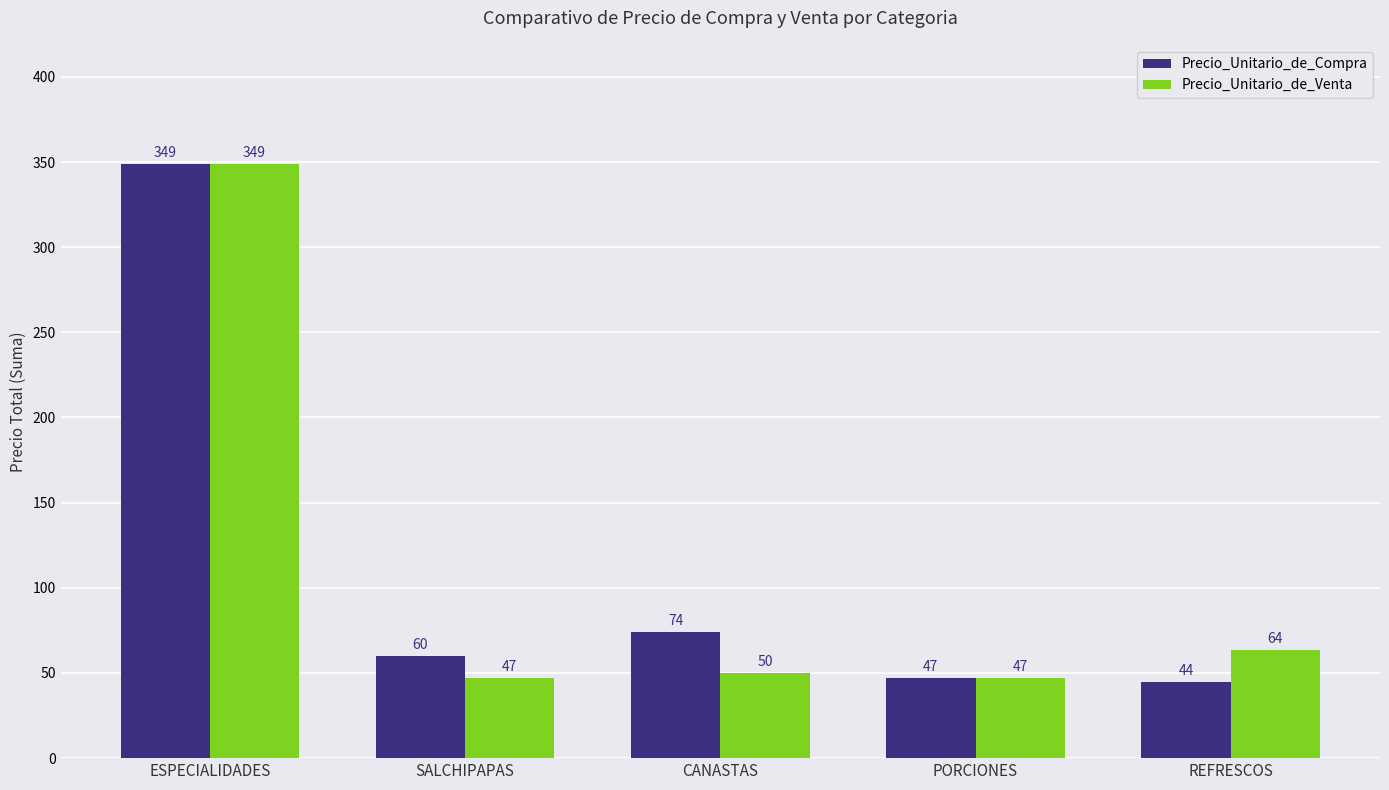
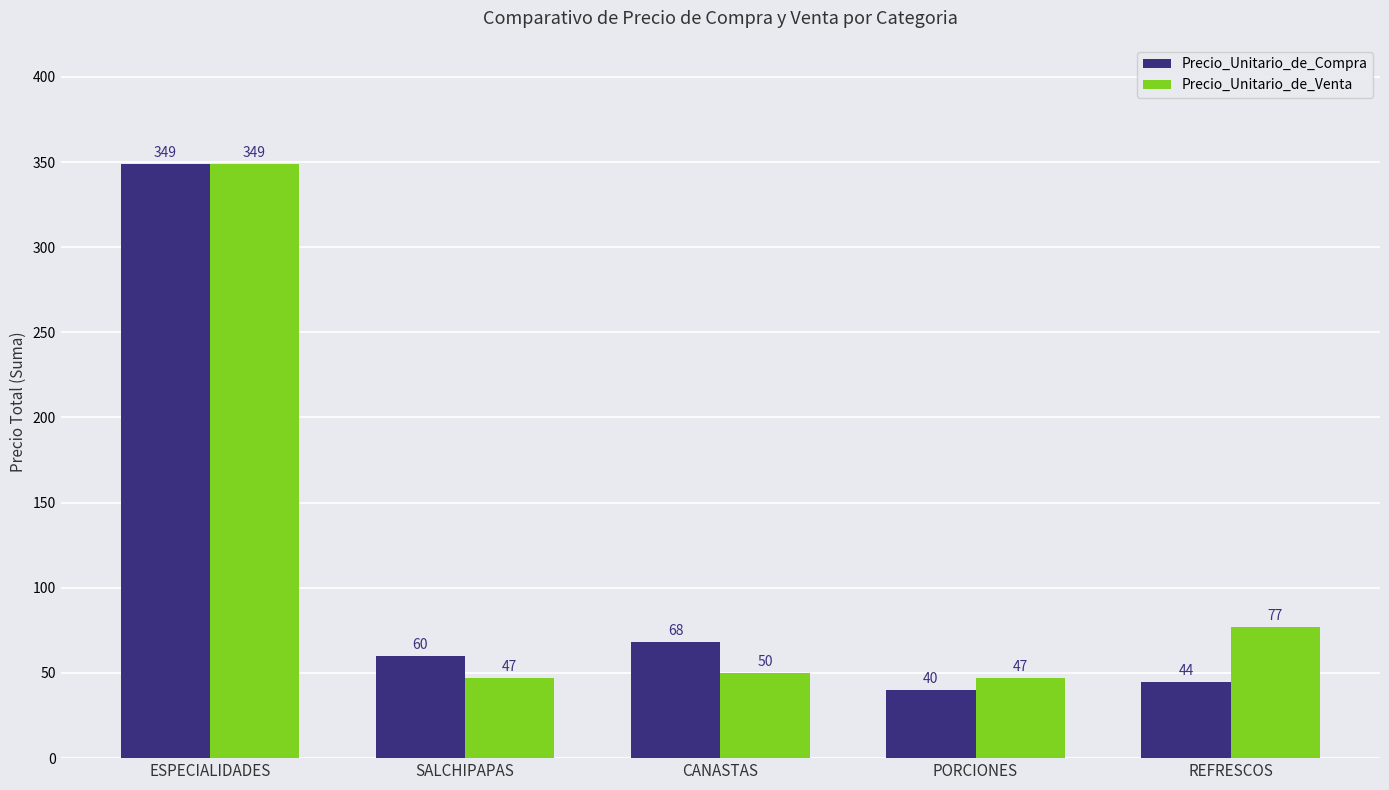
Precio_Unitario_de_Compra, CANASTAS: 74 -> 68
Precio_Unitario_de_Compra, PORCIONES: 47 -> 40
Precio_Unitario_de_Venta, REFRESCOS: 64 -> 77
